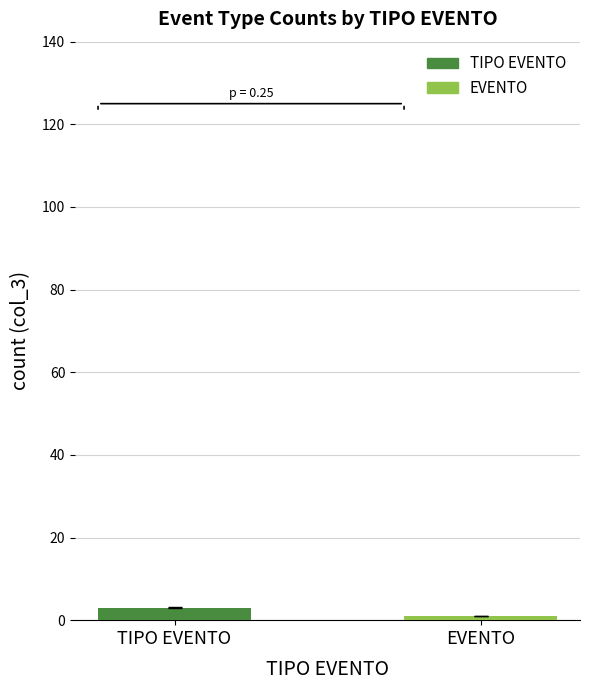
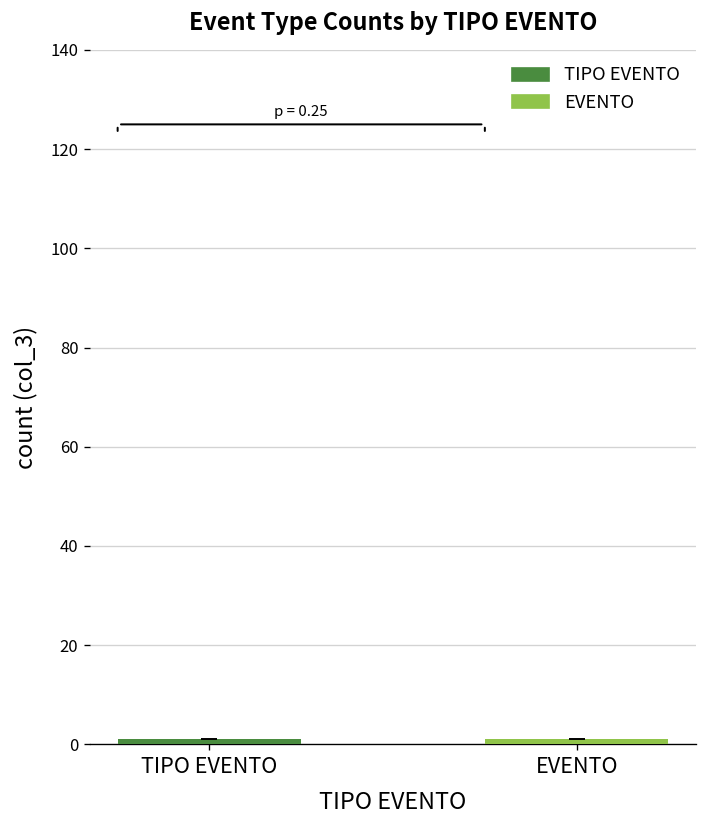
TIPO EVENTO: 3 -> 1
